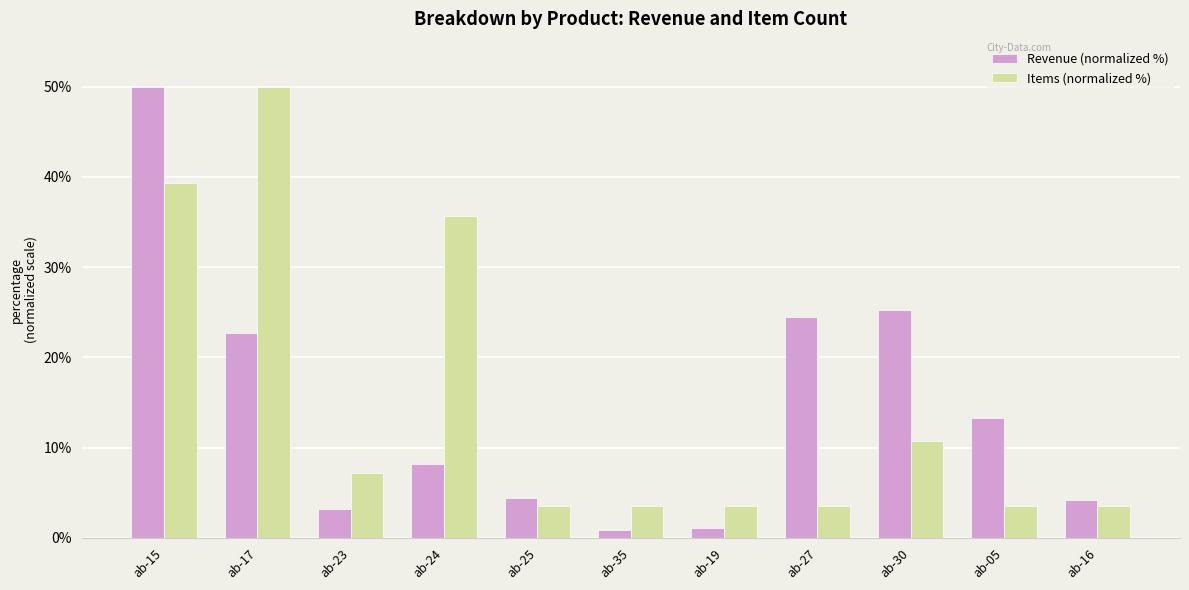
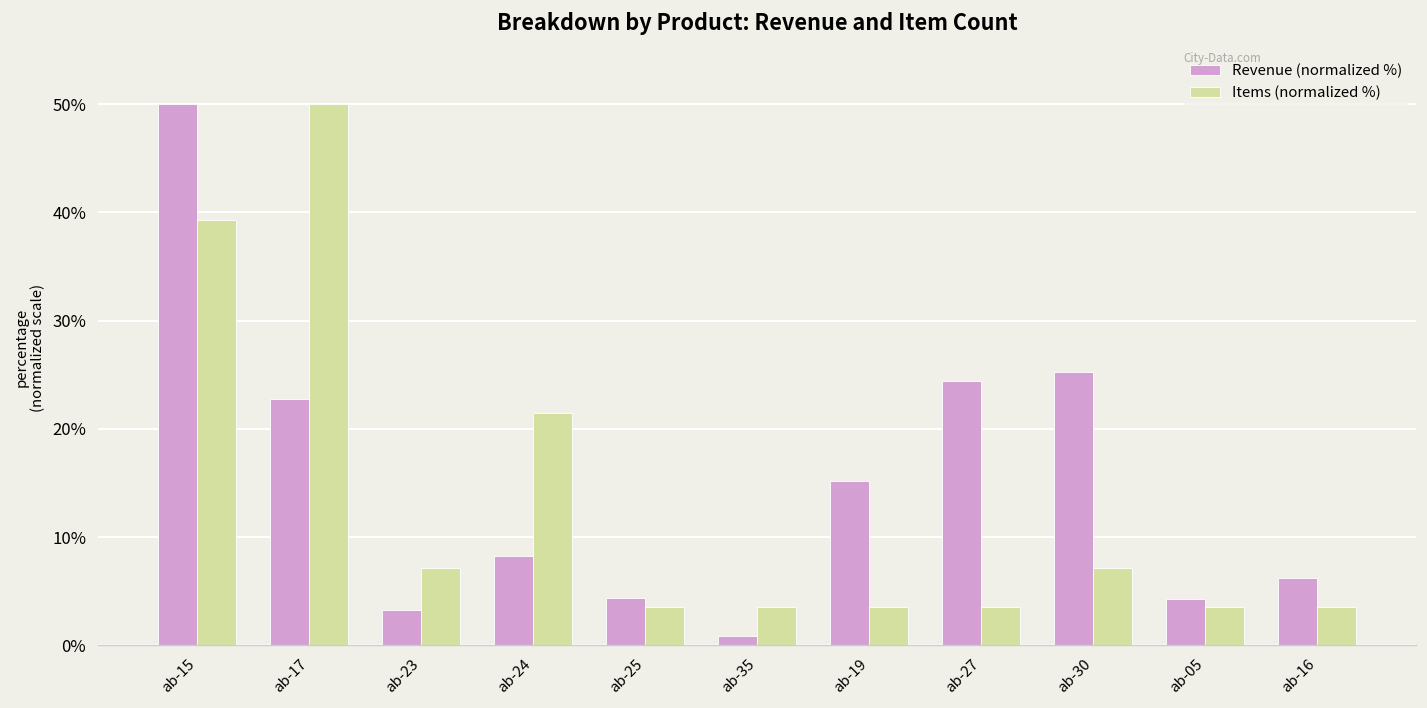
Items (normalized %), ab-24: 36% -> 21%
Revenue (normalized %), ab-19: 1% -> 15%
Items (normalized %), ab-30: 11% -> 7%
Revenue (normalized %), ab-05: 13% -> 4%
Revenue (normalized %), ab-16: 4% -> 6%
